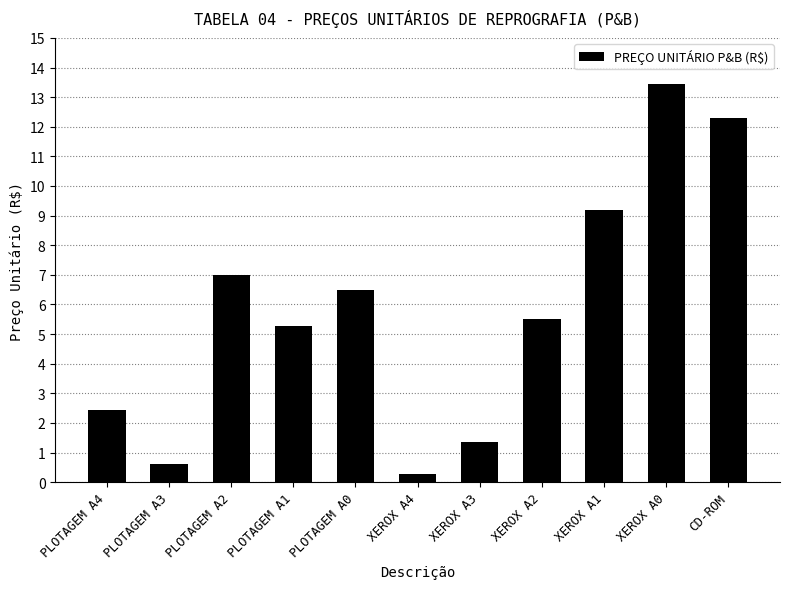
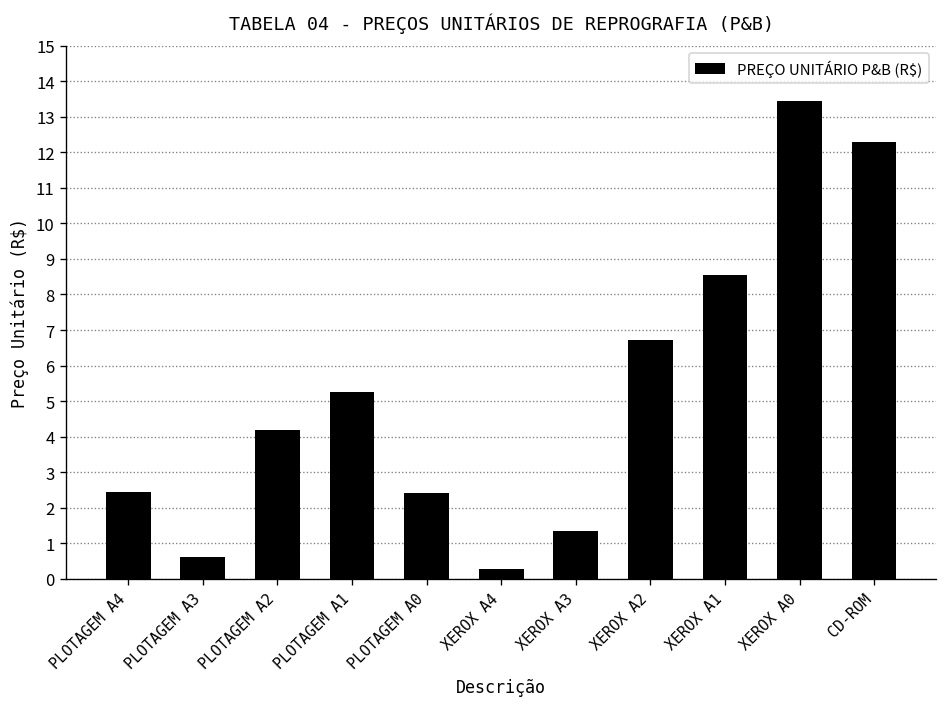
PLOTAGEM A2: 7.0 -> 4.2
PLOTAGEM A0: 6.5 -> 2.4
XEROX A2: 5.5 -> 6.7
XEROX A1: 9.2 -> 8.5
